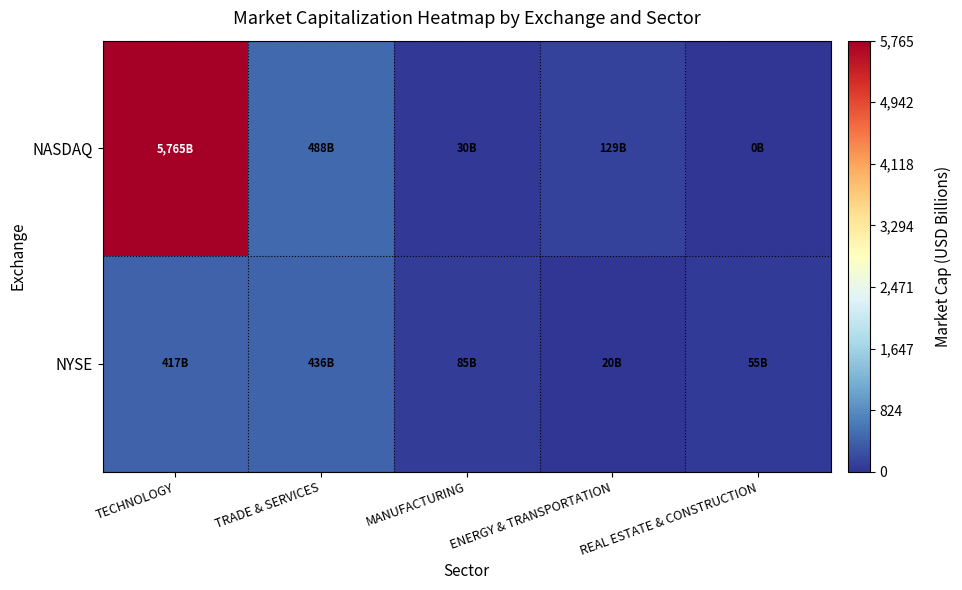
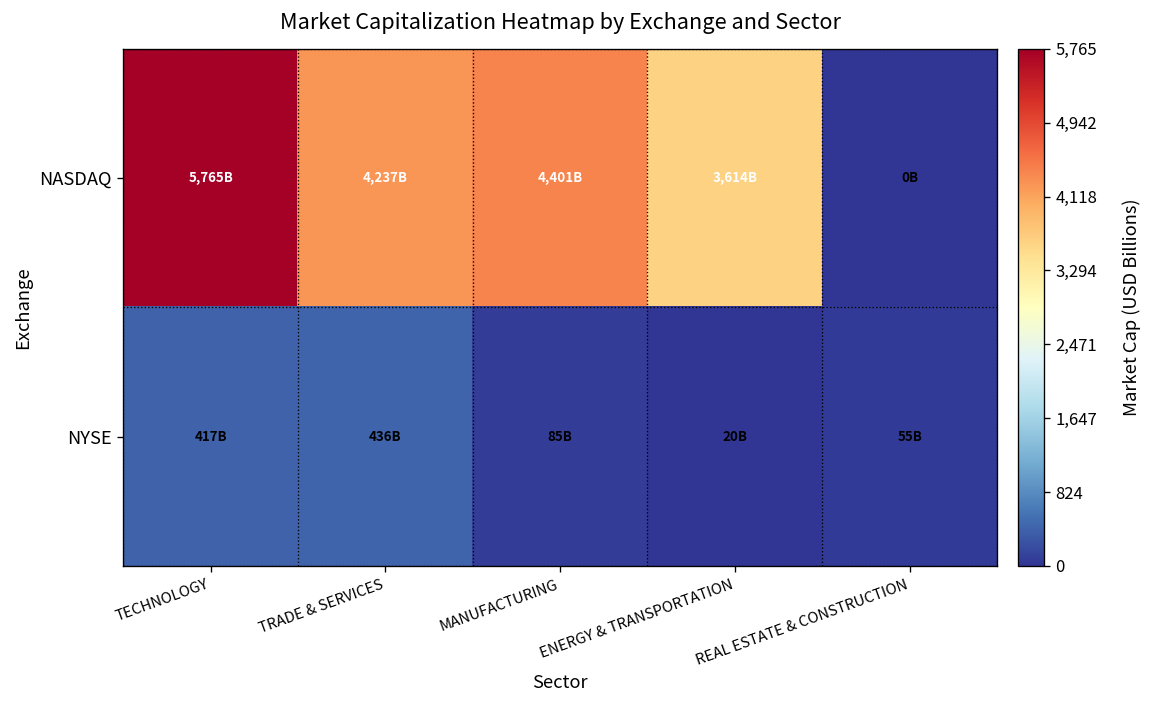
NASDAQ, TRADE & SERVICES: 488B -> 4,237B
NASDAQ, MANUFACTURING: 30B -> 4,401B
NASDAQ, ENERGY & TRANSPORTATION: 129B -> 3,614B
